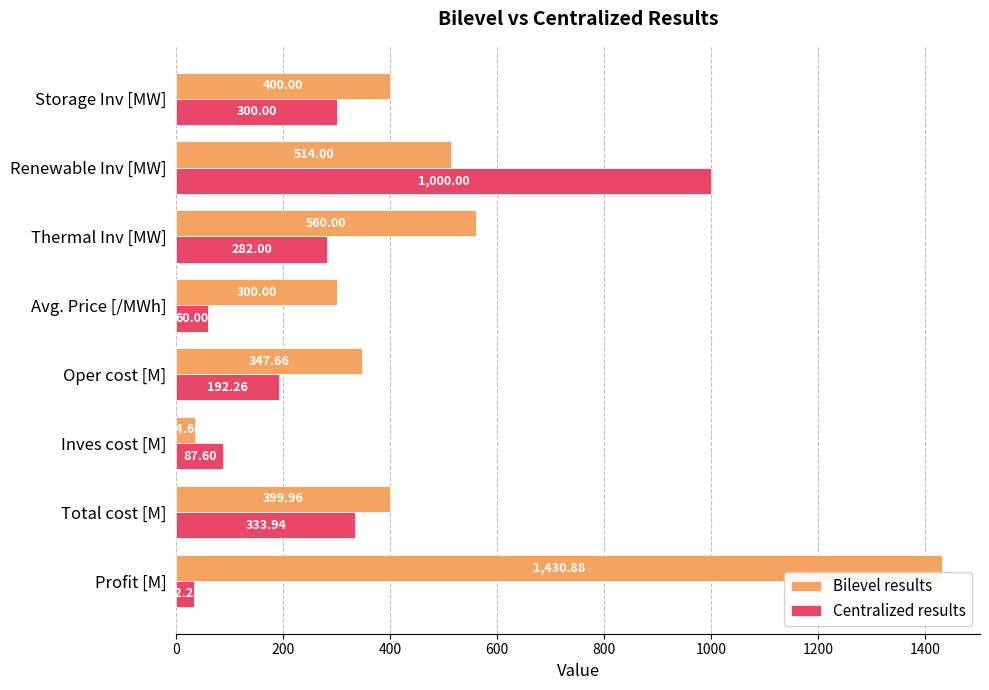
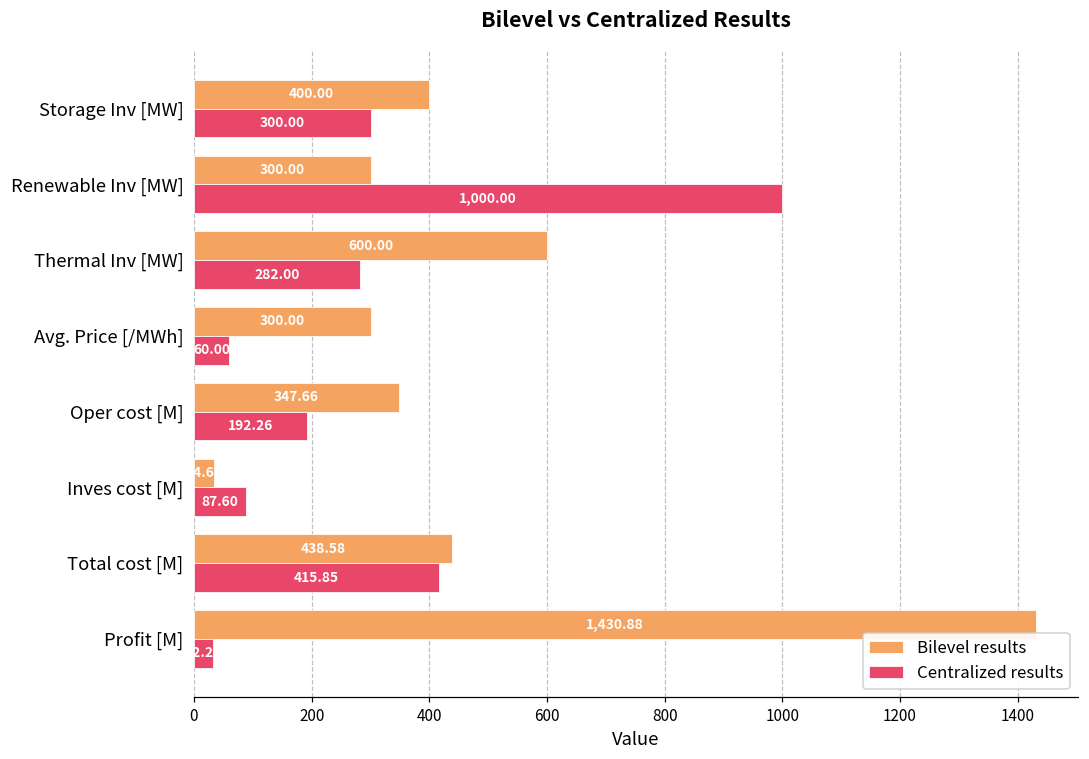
Bilevel results, Renewable Inv [MW]: 514.00 -> 300.00
Bilevel results, Thermal Inv [MW]: 560.00 -> 600.00
Bilevel results, Total cost [M]: 399.96 -> 438.58
Centralized results, Total cost [M]: 333.94 -> 415.85
